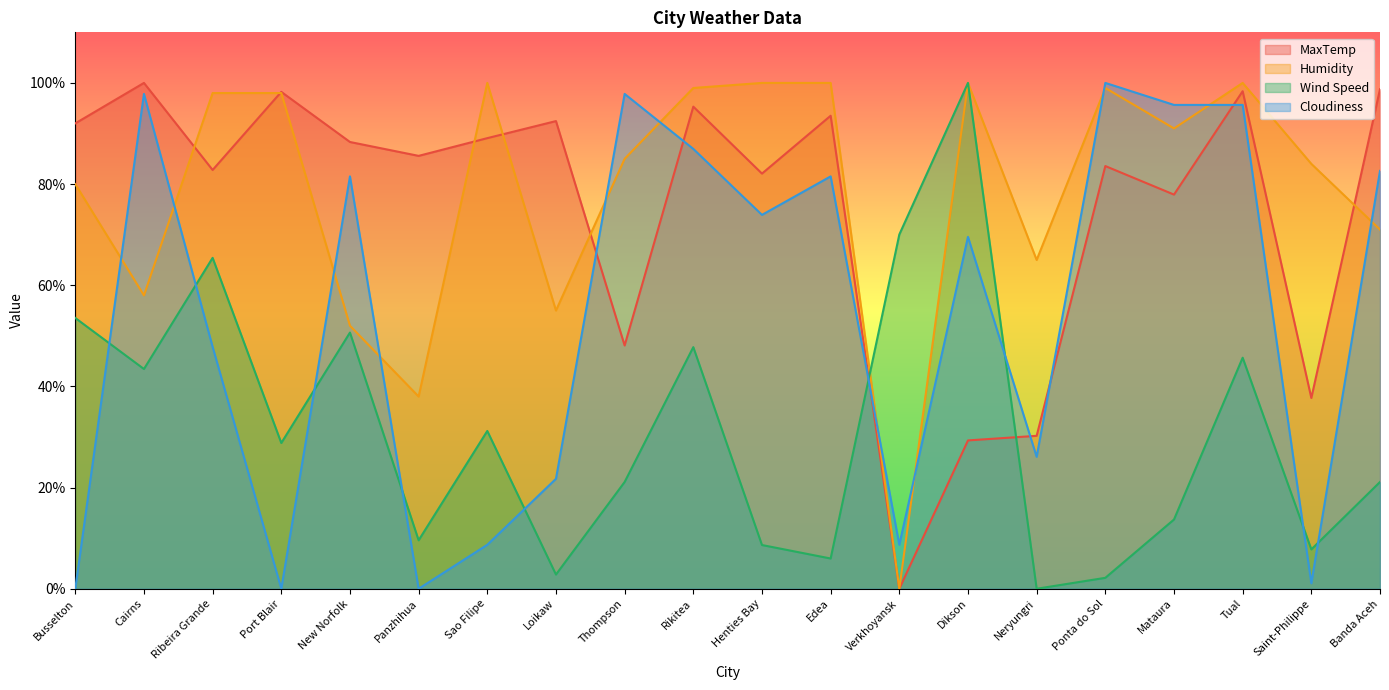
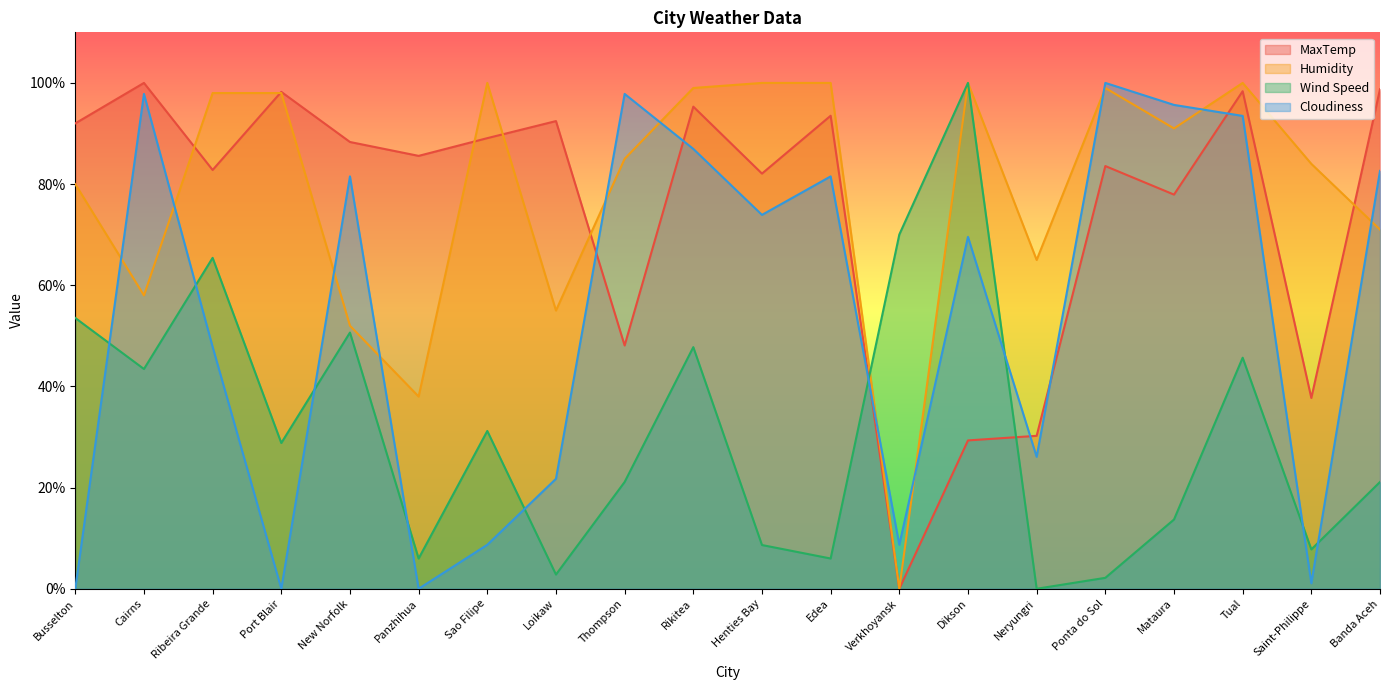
Wind Speed, Panzhihua: 10% -> 6%
Cloudiness, Tual: 96% -> 93%
